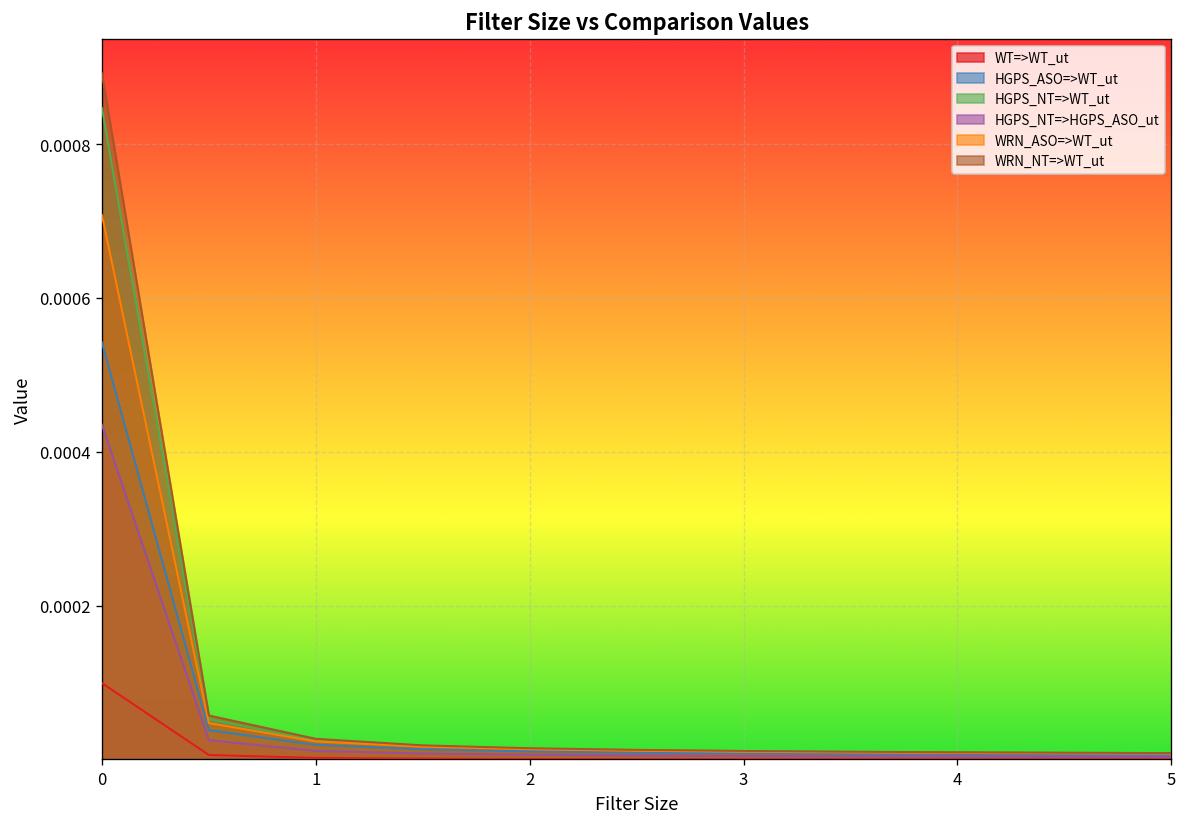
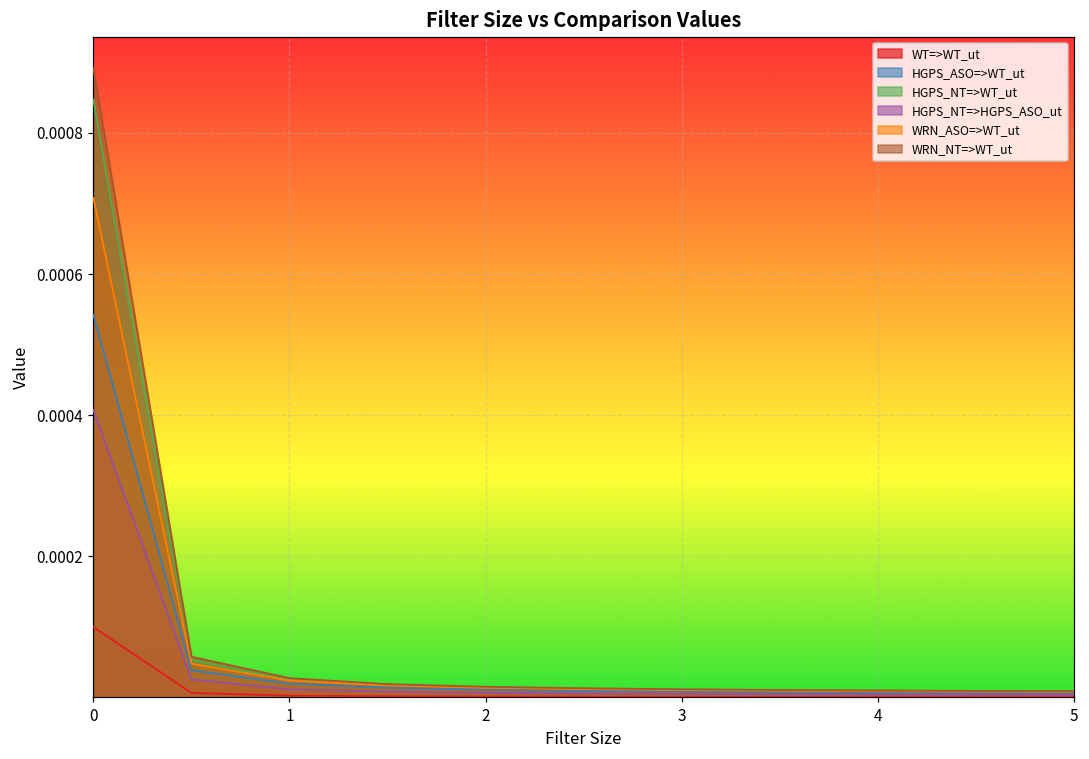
HGPS_NT=>HGPS_ASO_ut, 0: 0.00044 -> 0.00041
